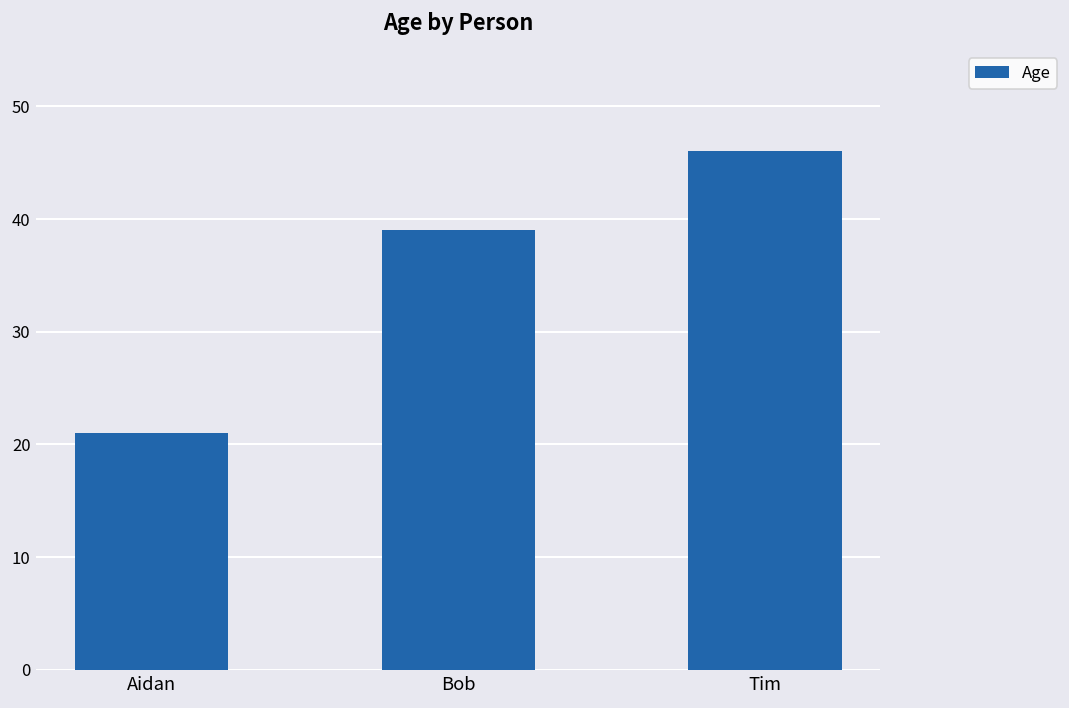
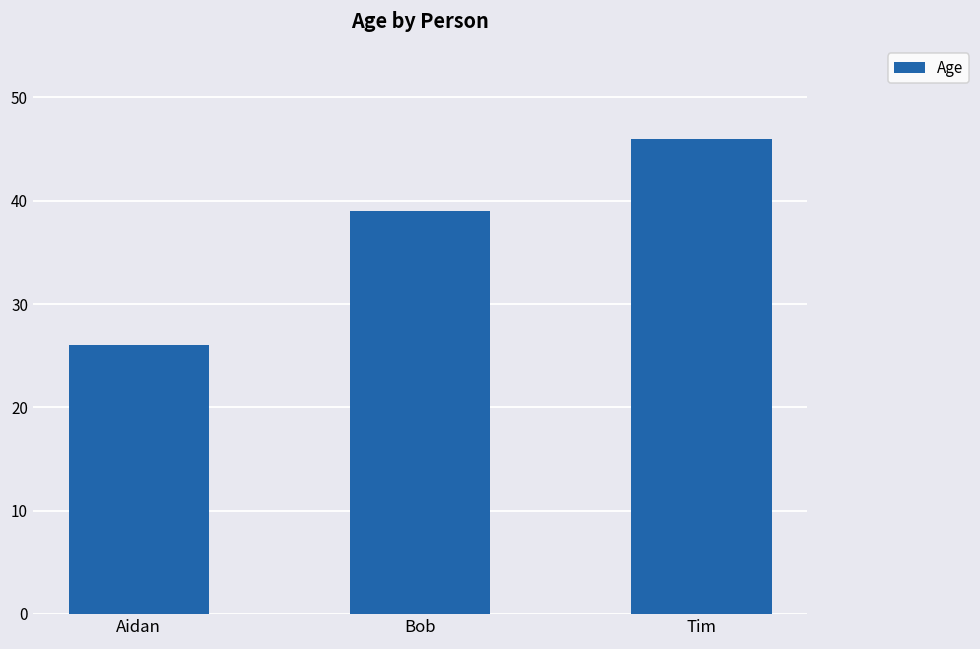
Aidan: 21 -> 26
